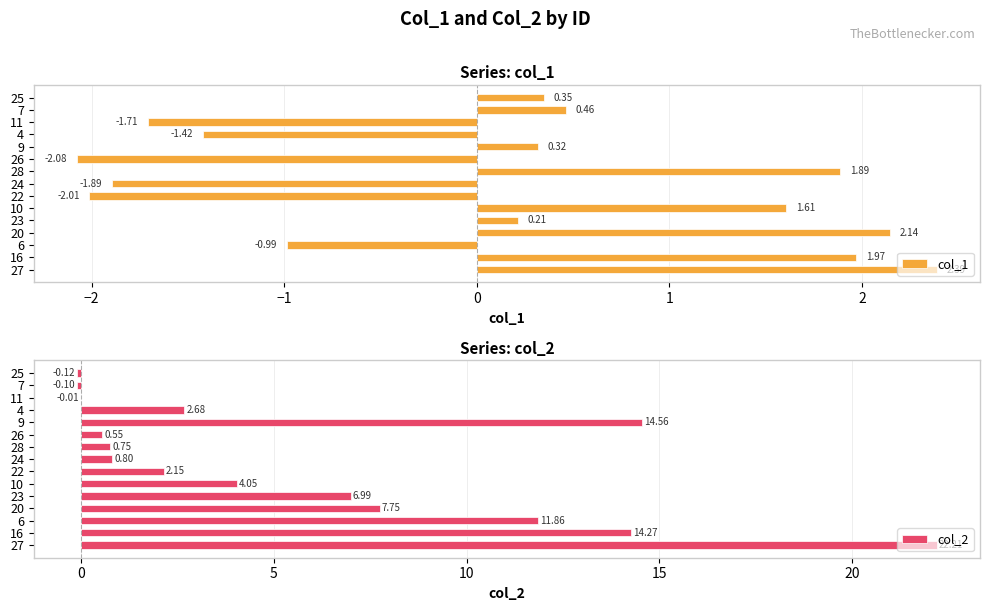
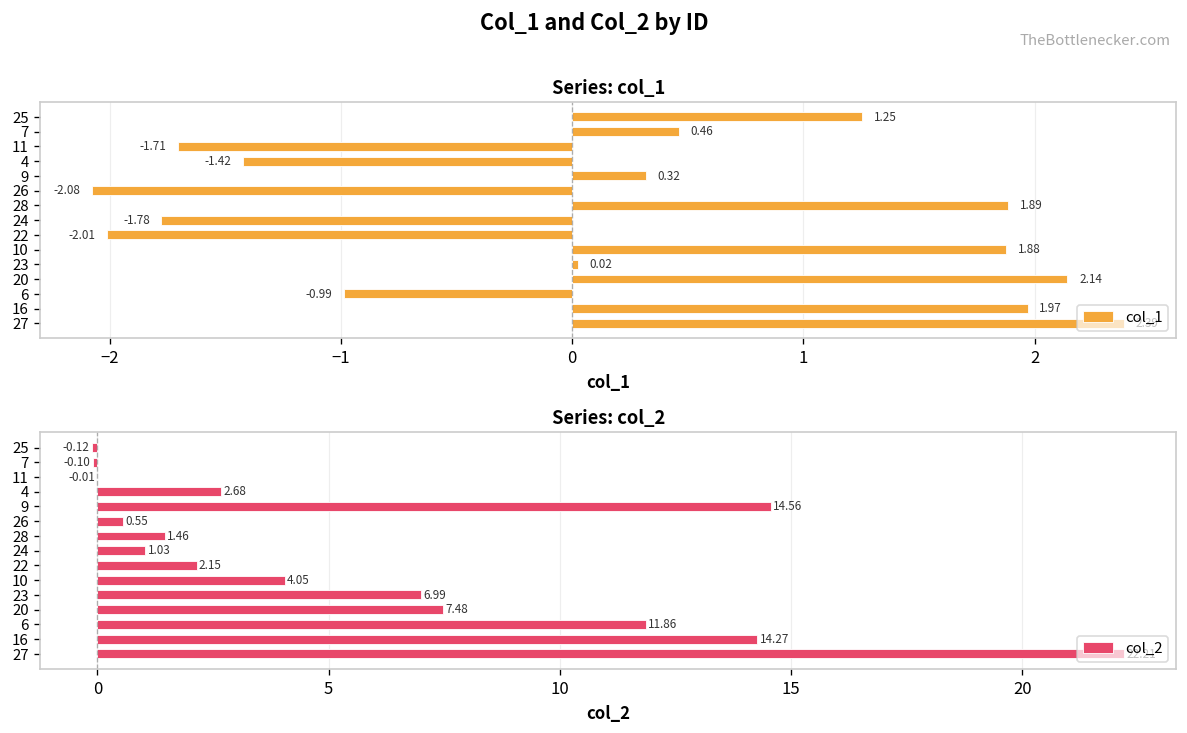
Series: col_1, 25: 0.35 -> 1.25
Series: col_1, 24: -1.89 -> -1.78
Series: col_1, 10: 1.61 -> 1.88
Series: col_1, 23: 0.21 -> 0.02
Series: col_2, 28: 0.75 -> 1.46
Series: col_2, 24: 0.80 -> 1.03
Series: col_2, 20: 7.75 -> 7.48
